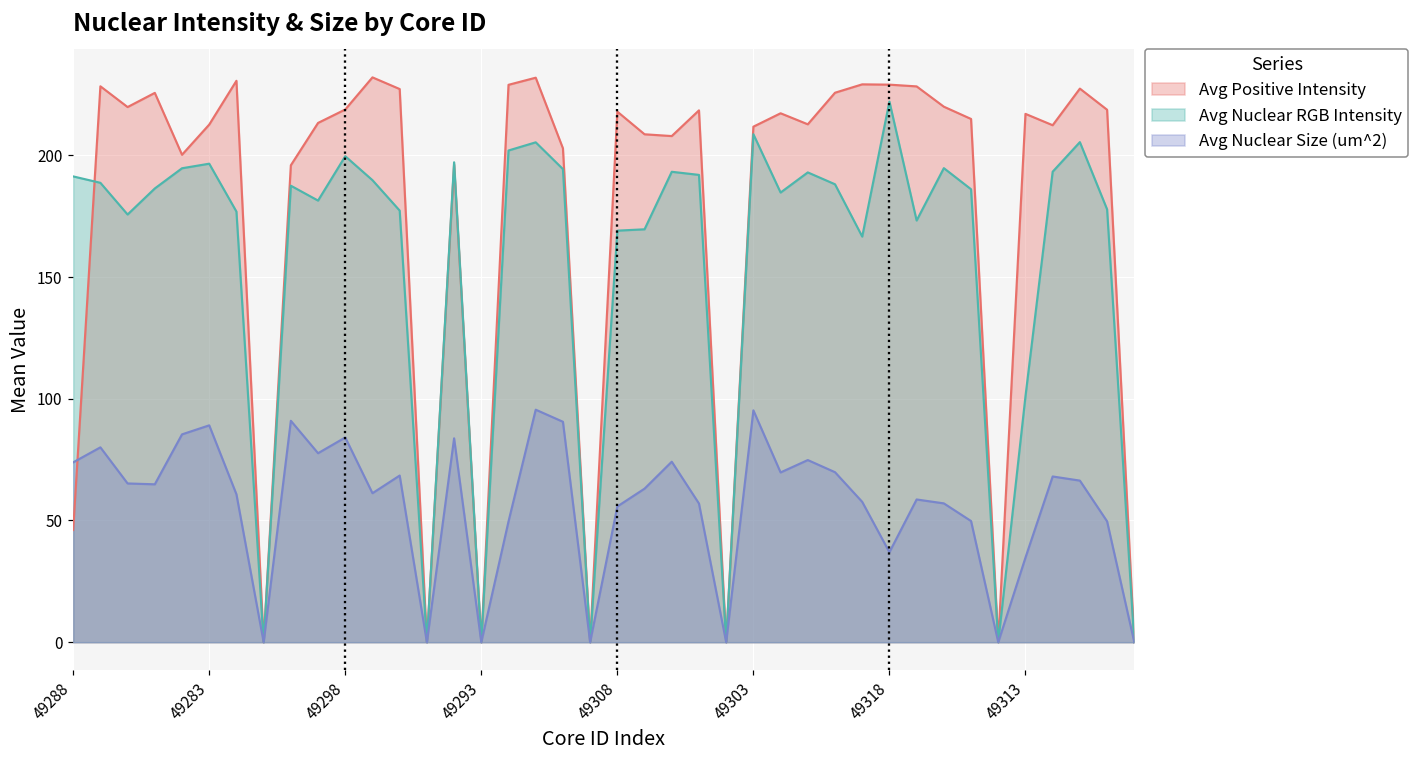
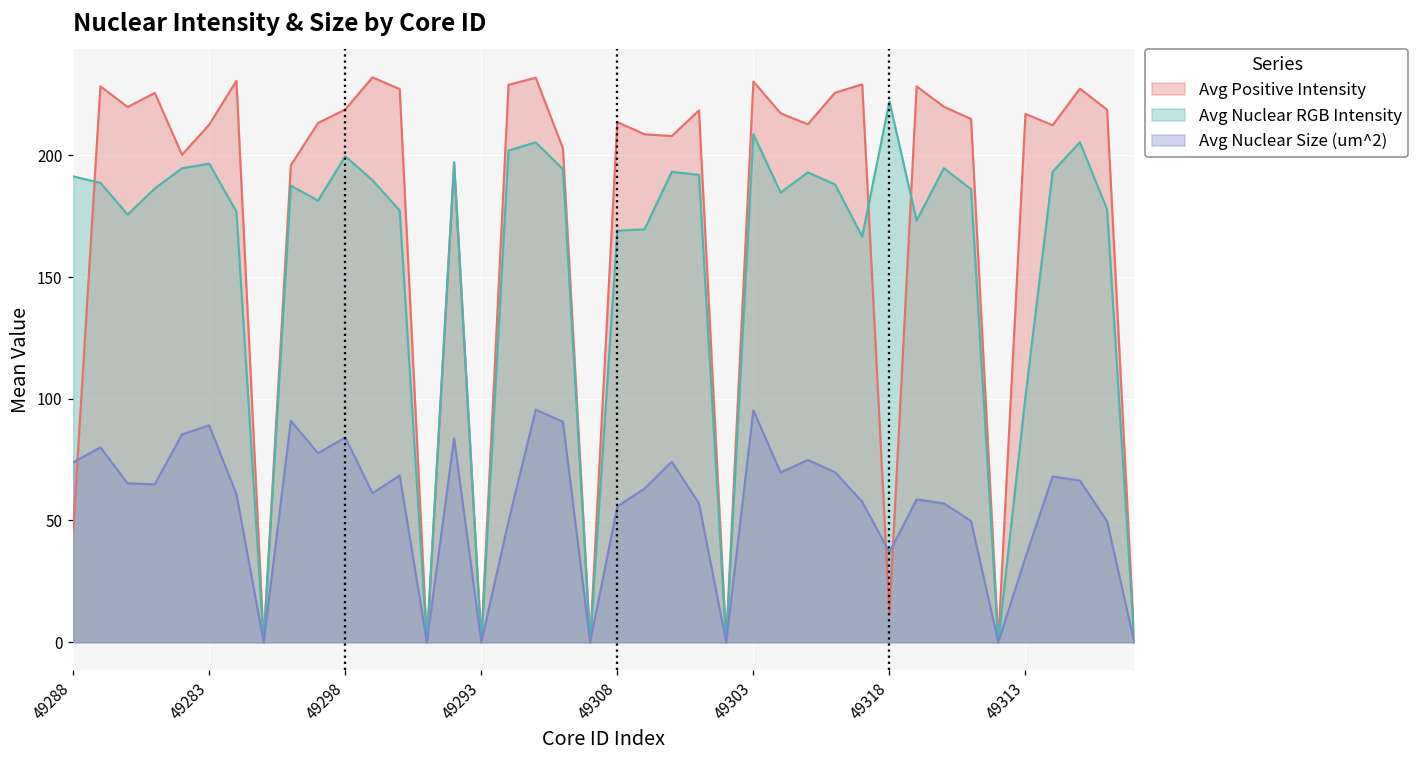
Avg Positive Intensity, 49308: 218 -> 214
Avg Positive Intensity, 49303: 212 -> 230
Avg Positive Intensity, 49318: 229 -> 11
